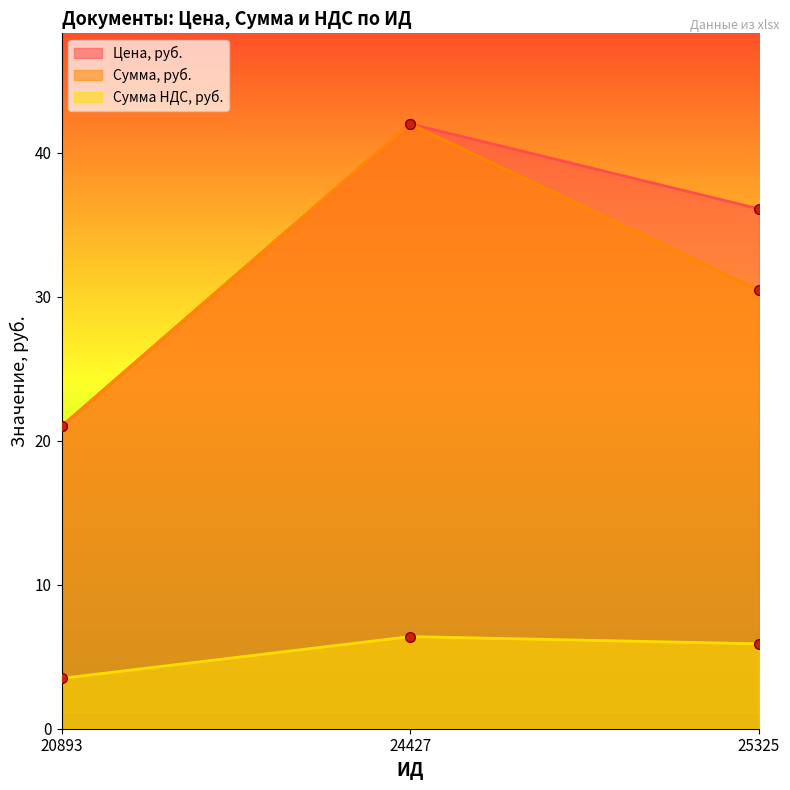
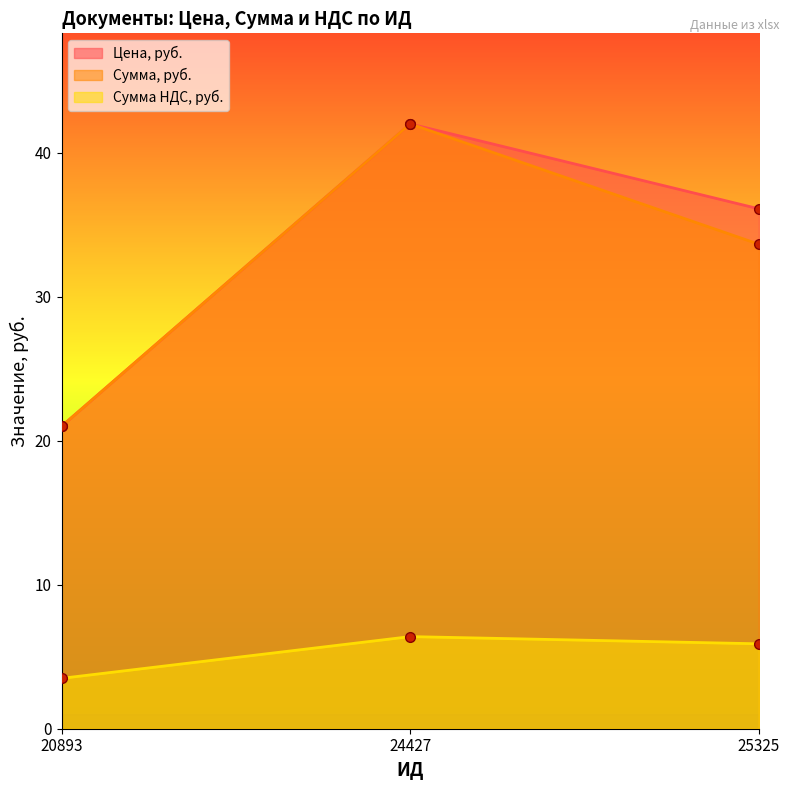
Сумма, руб., 25325: 30.5 -> 33.7
